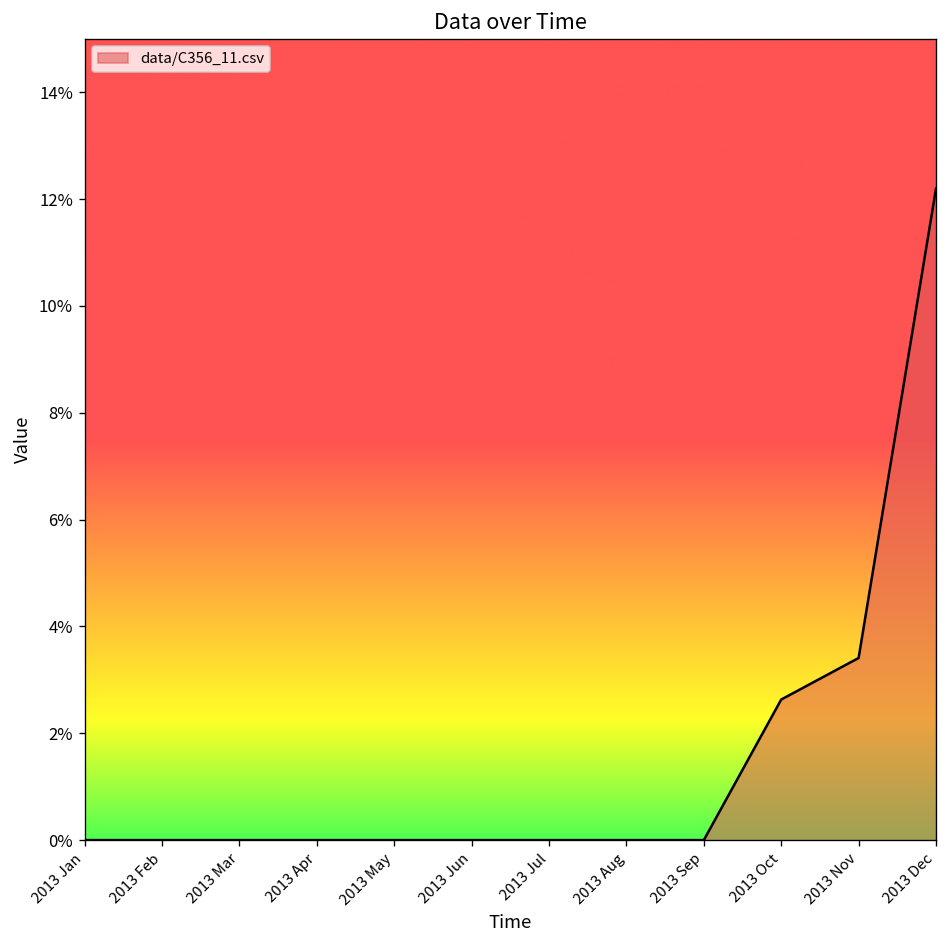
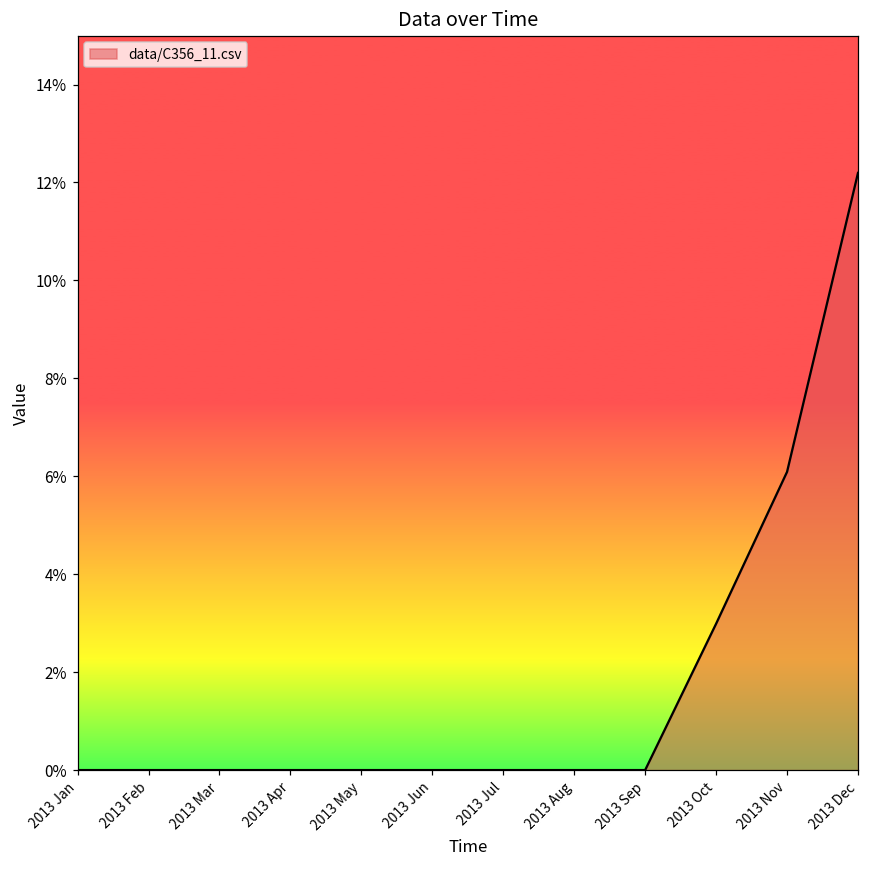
2013 Oct: 2.6% -> 3.0%
2013 Nov: 3.4% -> 6.1%
